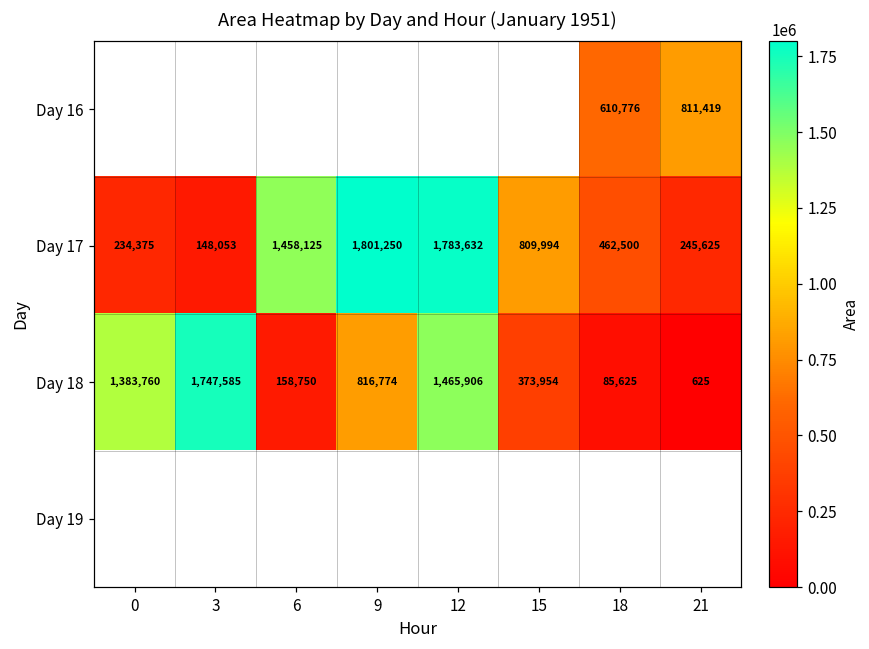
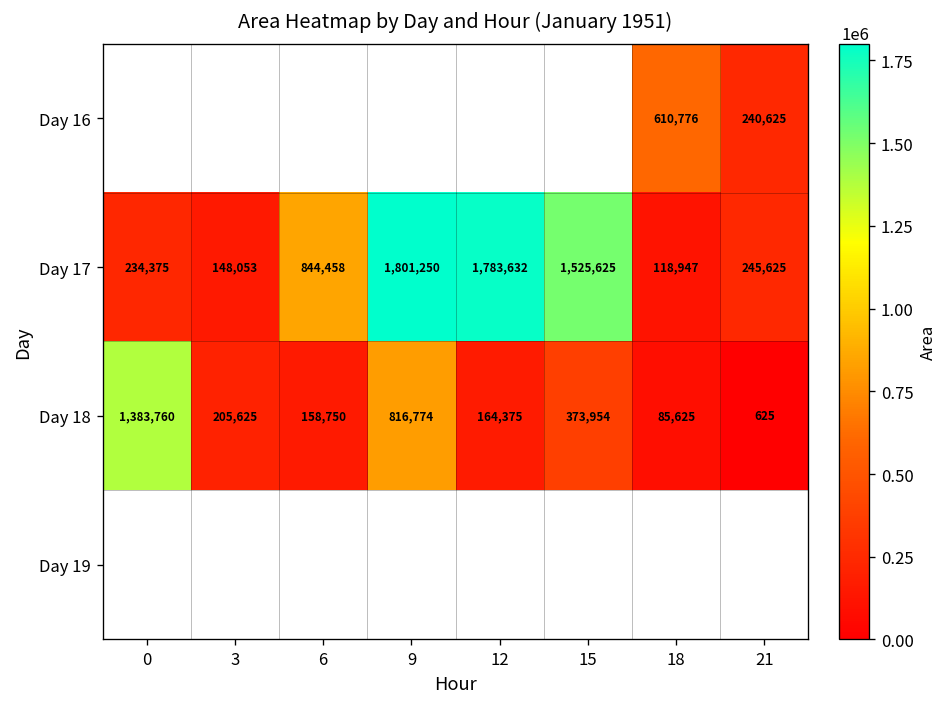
Day 16, 21: 811,419 -> 240,625
Day 17, 6: 1,458,125 -> 844,458
Day 17, 15: 809,994 -> 1,525,625
Day 17, 18: 462,500 -> 118,947
Day 18, 3: 1,747,585 -> 205,625
Day 18, 12: 1,465,906 -> 164,375
